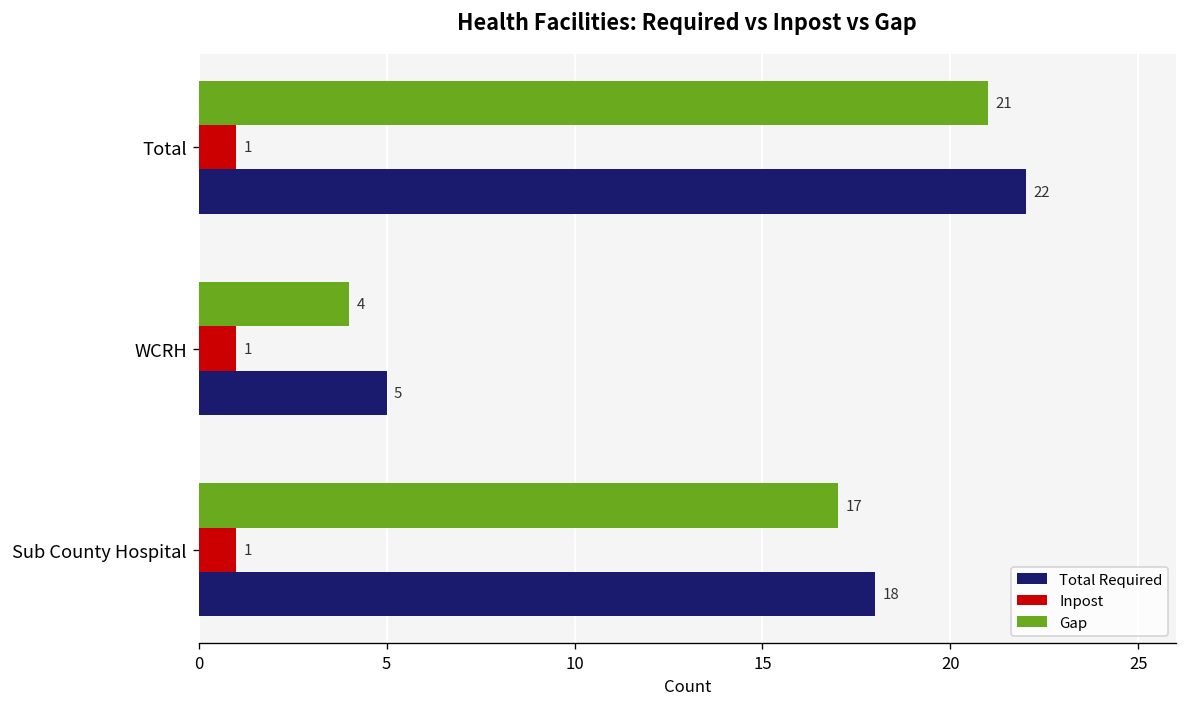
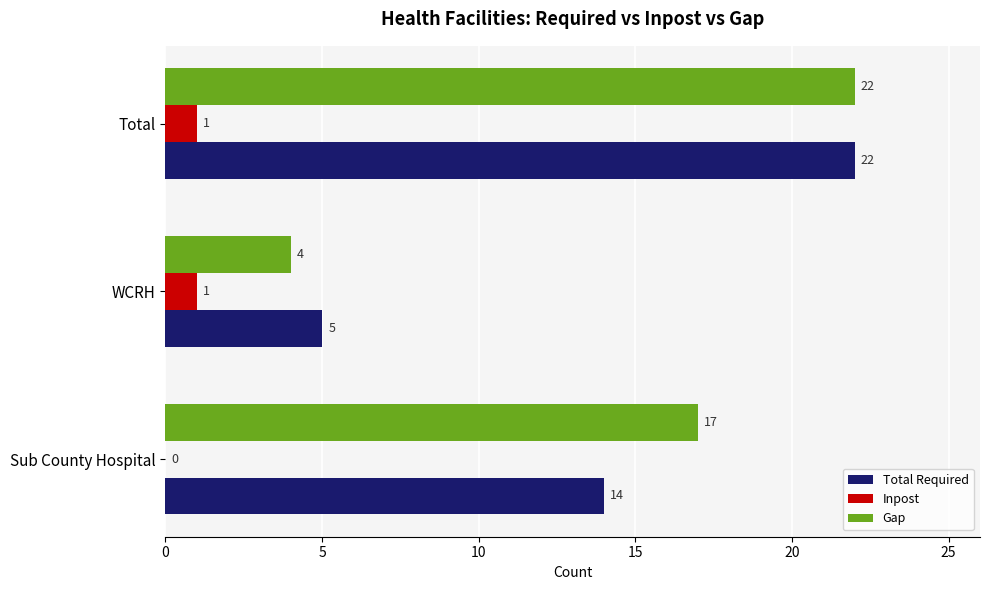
Gap, Total: 21 -> 22
Inpost, Sub County Hospital: 1 -> 0
Total Required, Sub County Hospital: 18 -> 14
